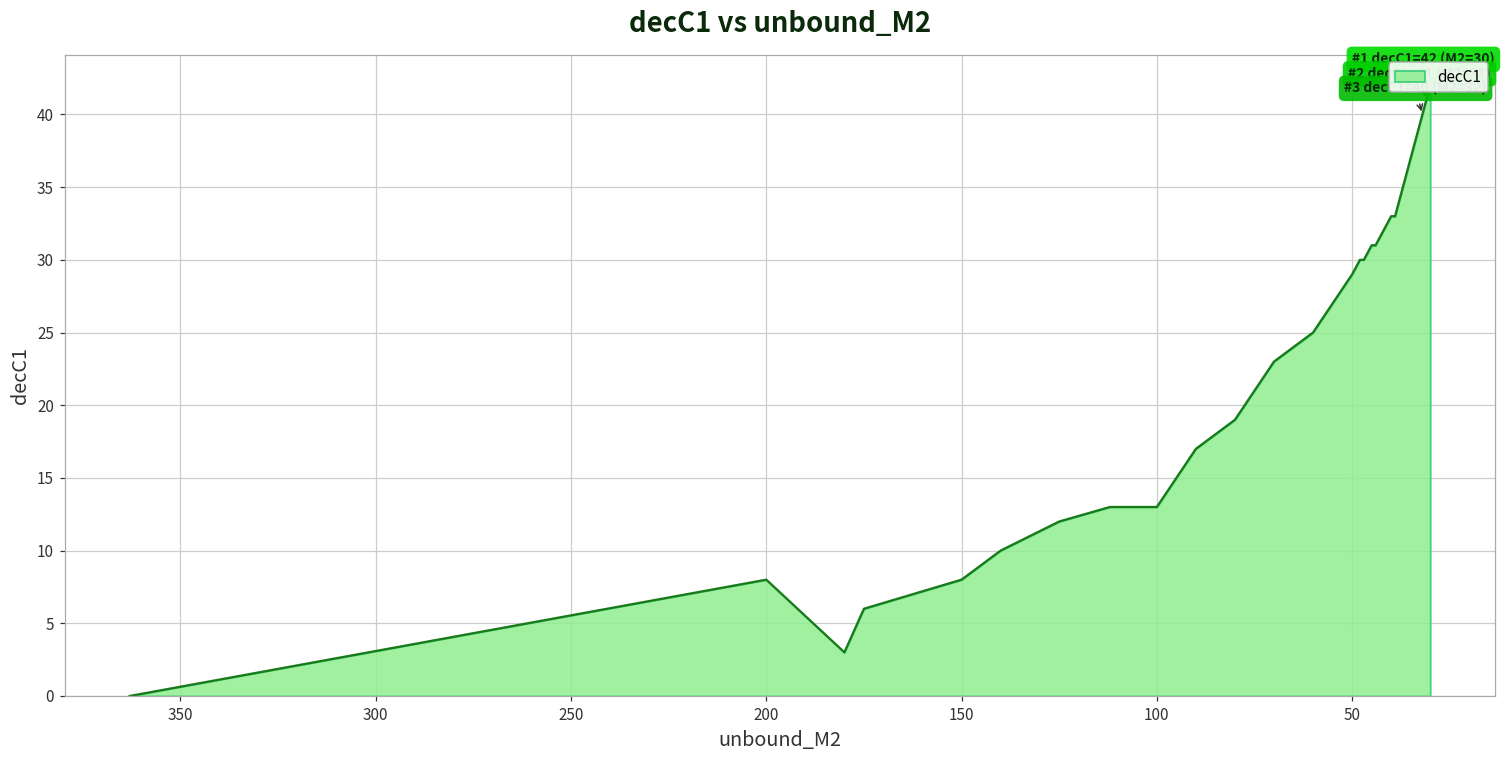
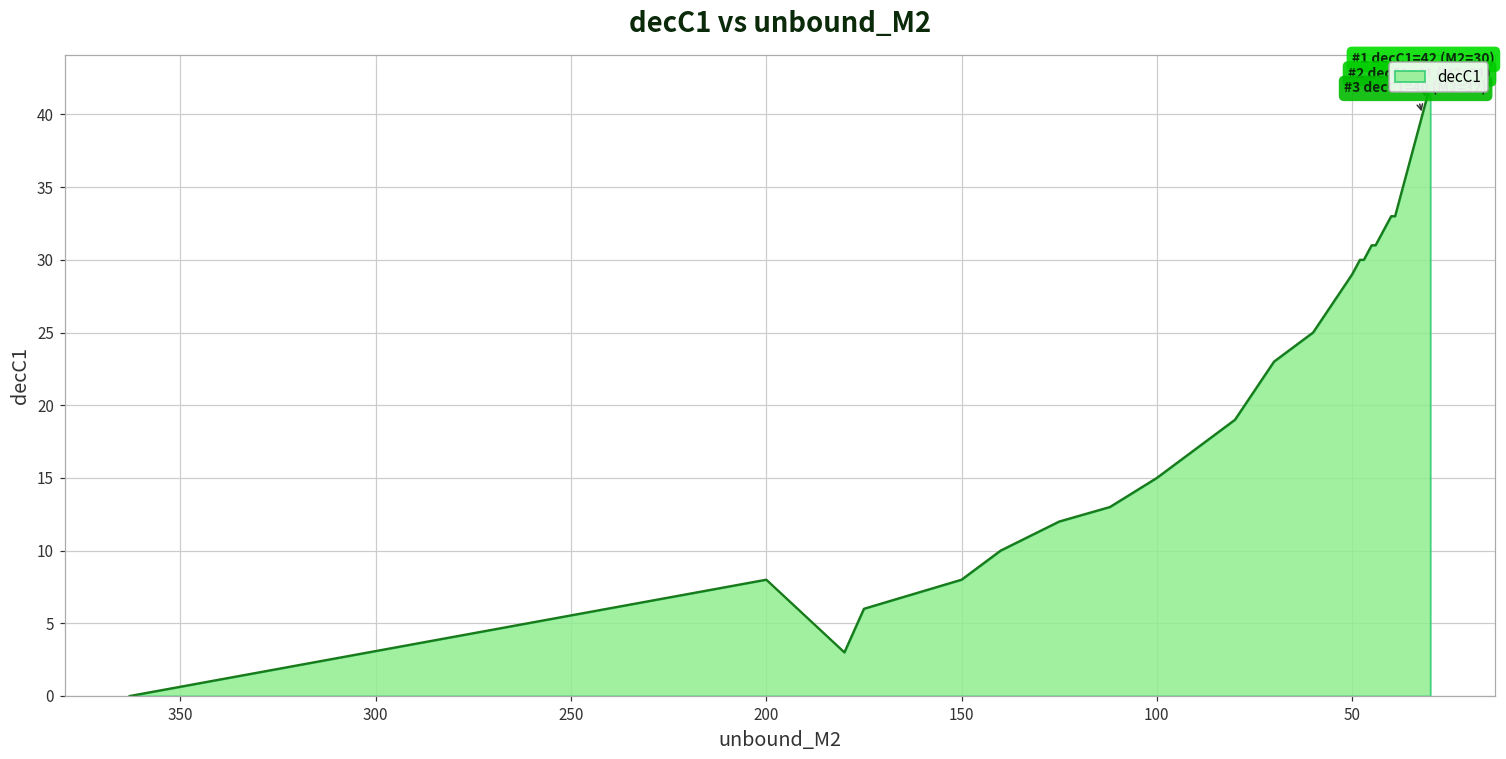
100: 13 -> 15
